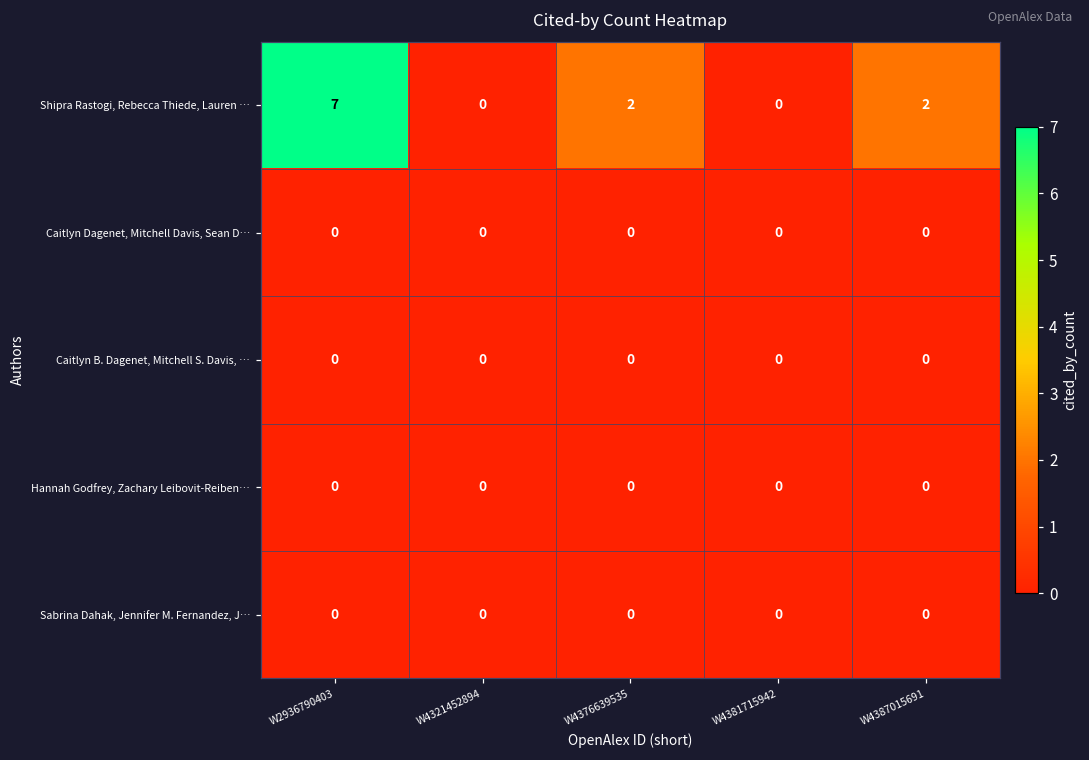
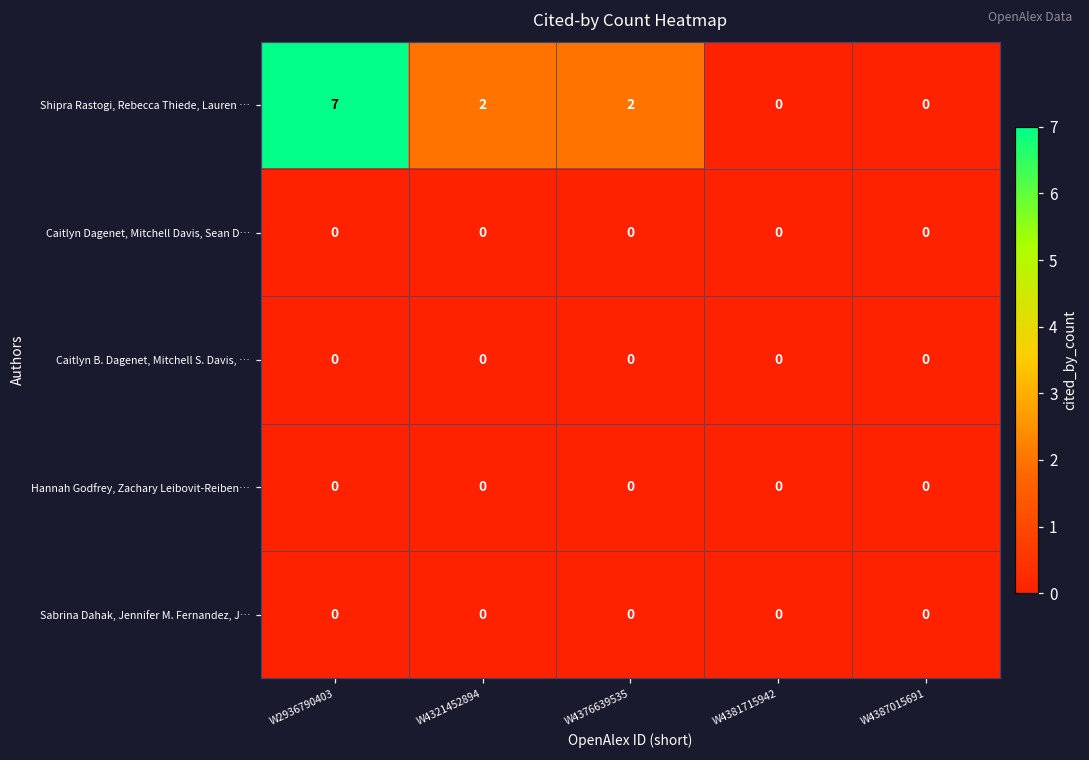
Shipra Rastogi, Rebecca Thiede, Lauren …, W4321452894: 0 -> 2
Shipra Rastogi, Rebecca Thiede, Lauren …, W4387015691: 2 -> 0
